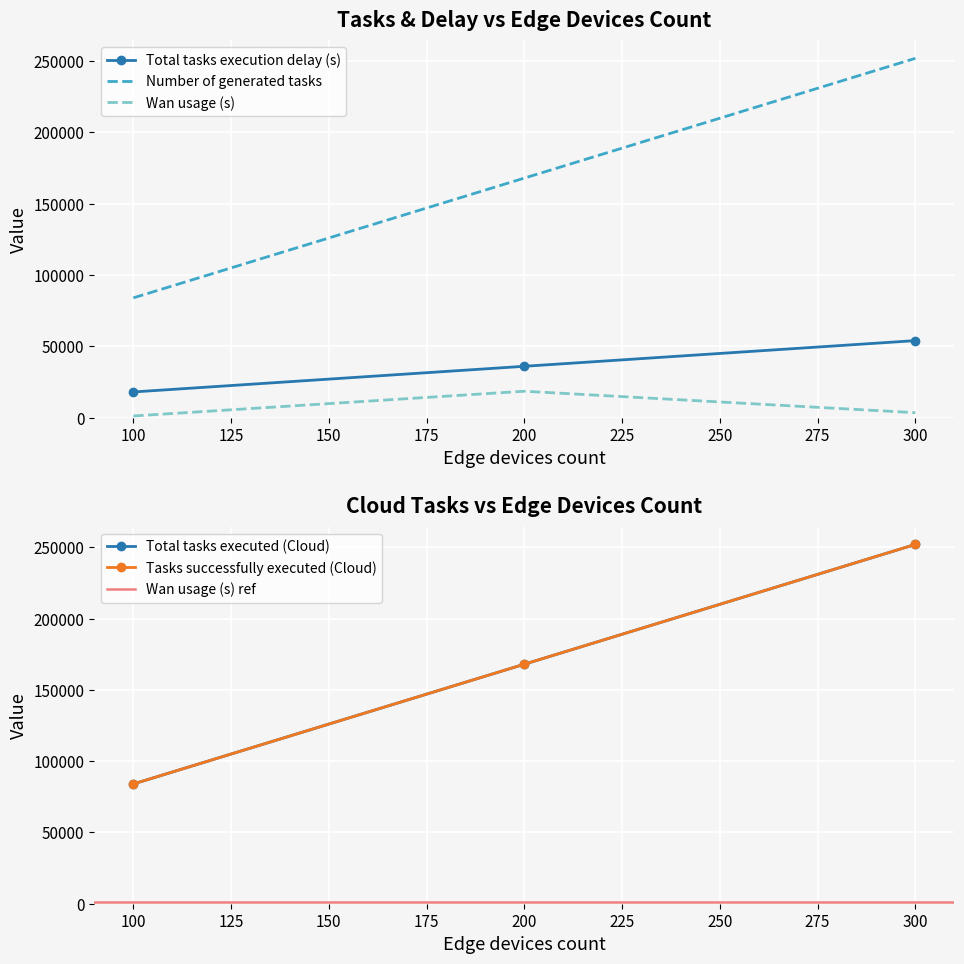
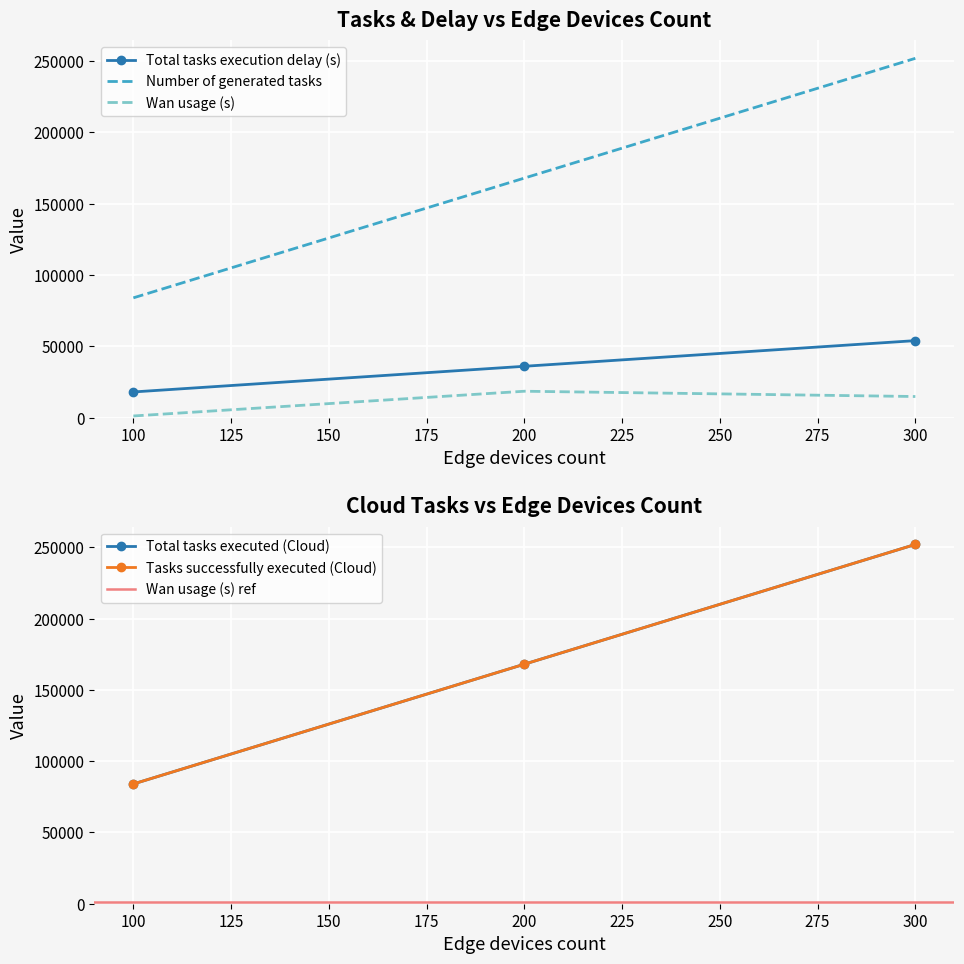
Tasks & Delay vs Edge Devices Count, Wan usage (s), 300: 3000 -> 15000
